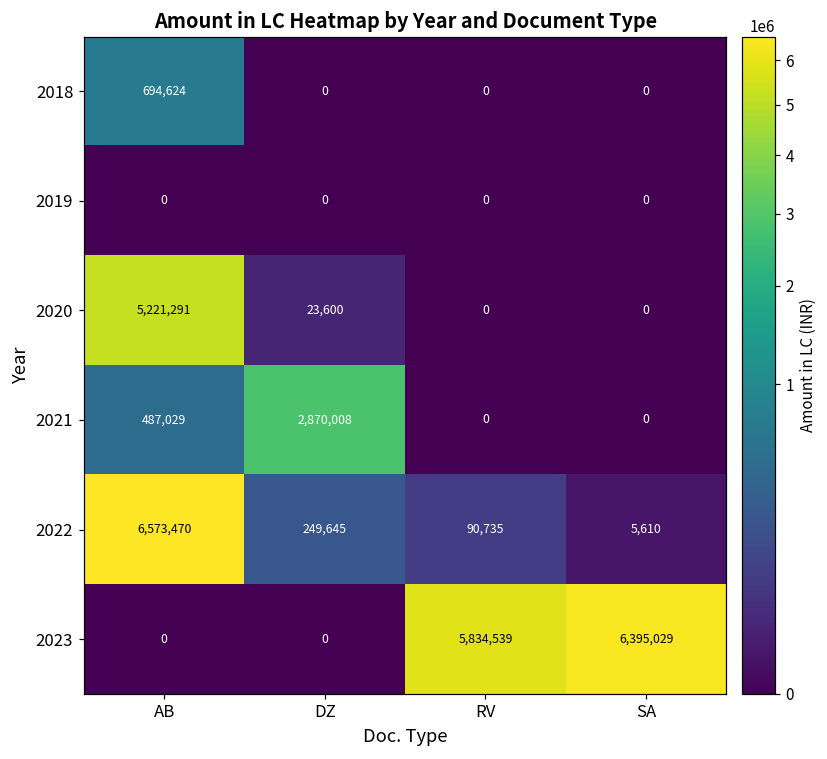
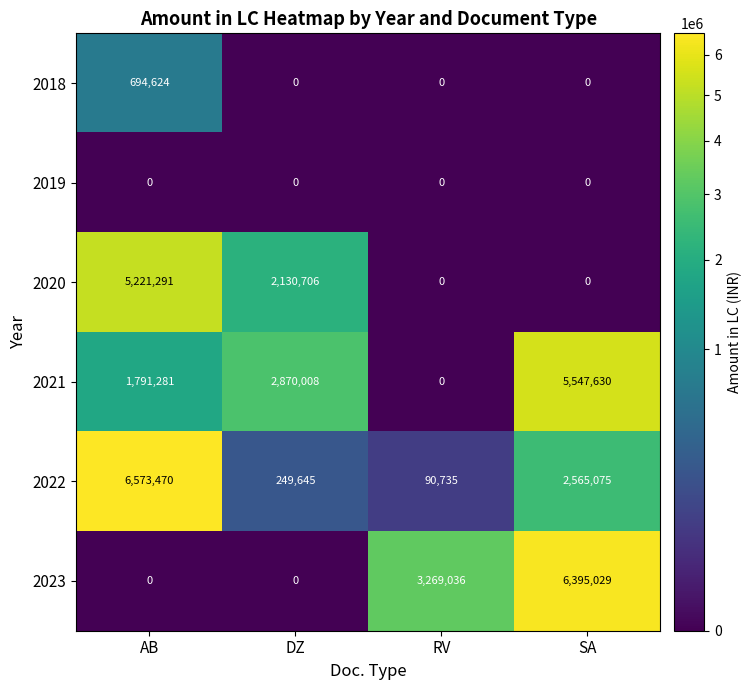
2020, DZ: 23,600 -> 2,130,706
2021, AB: 487,029 -> 1,791,281
2021, SA: 0 -> 5,547,630
2022, SA: 5,610 -> 2,565,075
2023, RV: 5,834,539 -> 3,269,036
